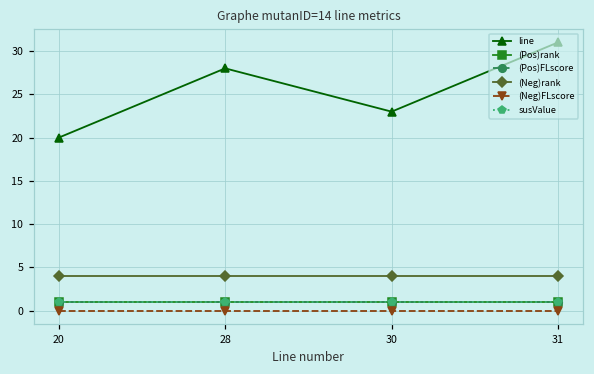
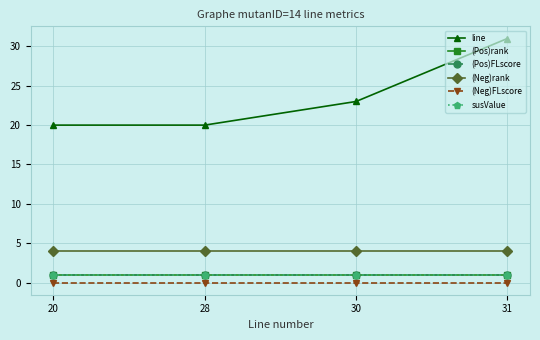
line, 28: 28 -> 20
